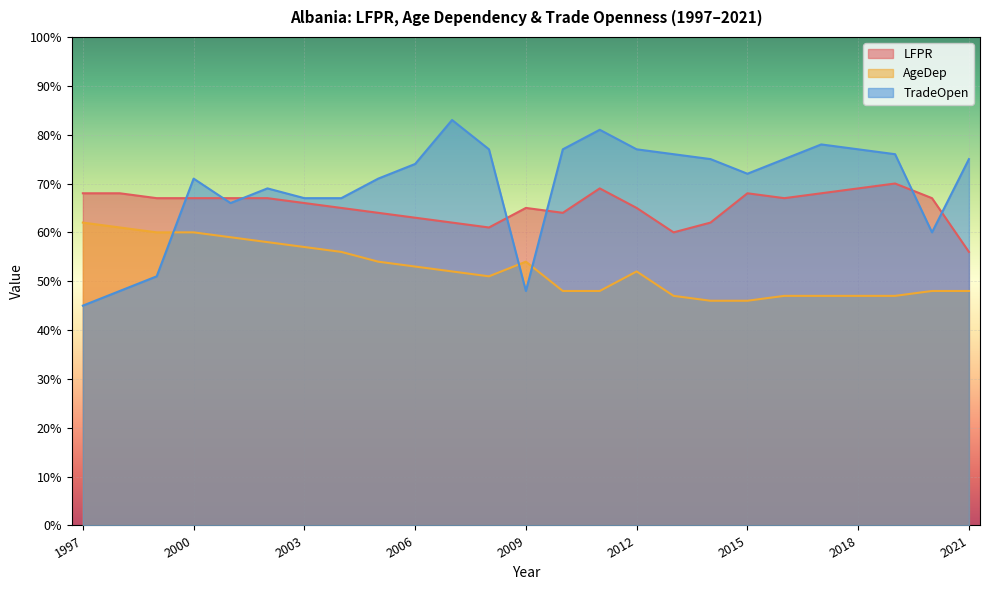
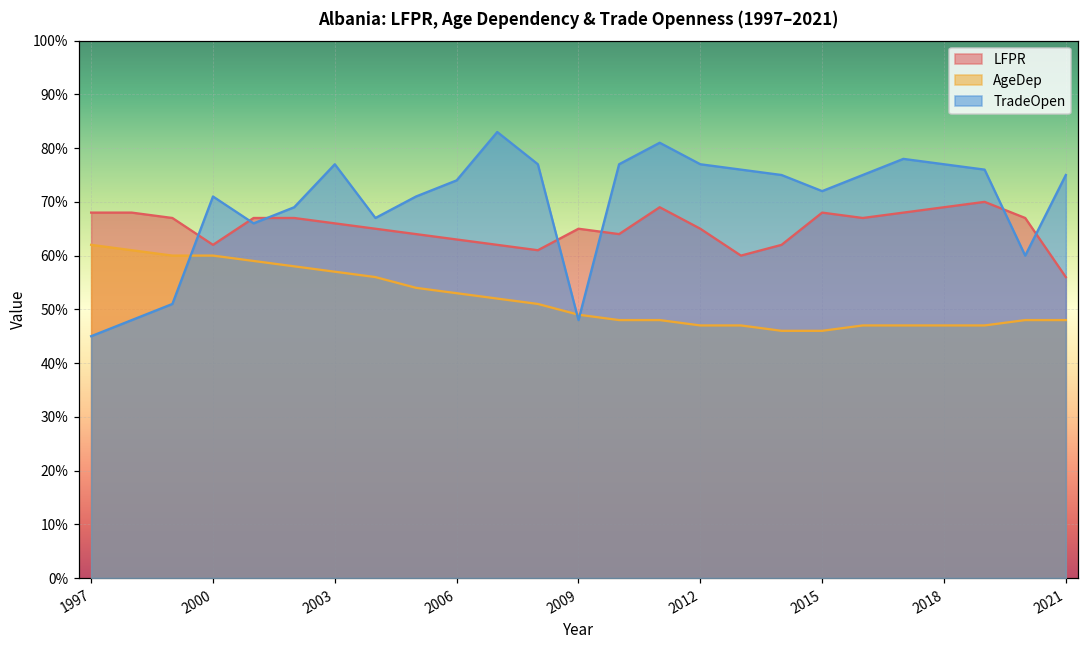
LFPR, 2000: 67% -> 62%
TradeOpen, 2003: 67% -> 77%
AgeDep, 2009: 54% -> 49%
AgeDep, 2012: 52% -> 47%
